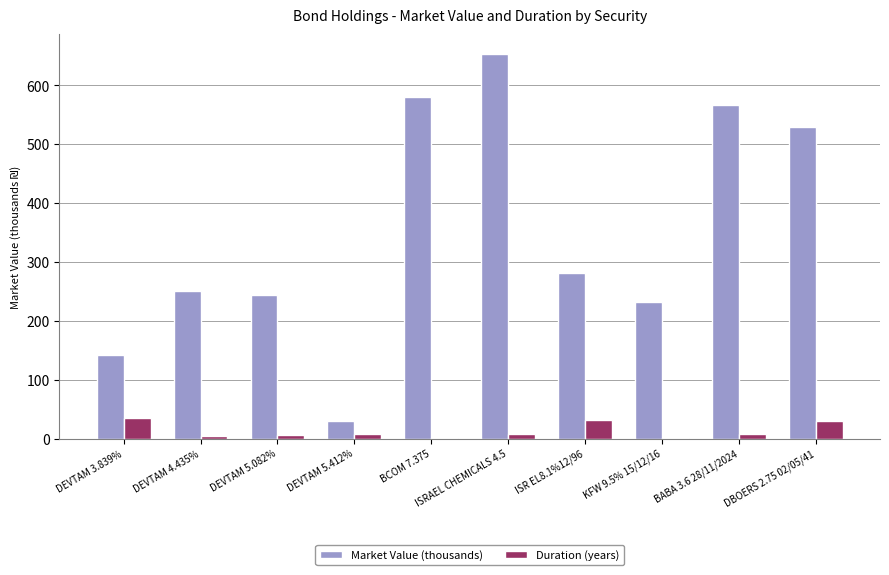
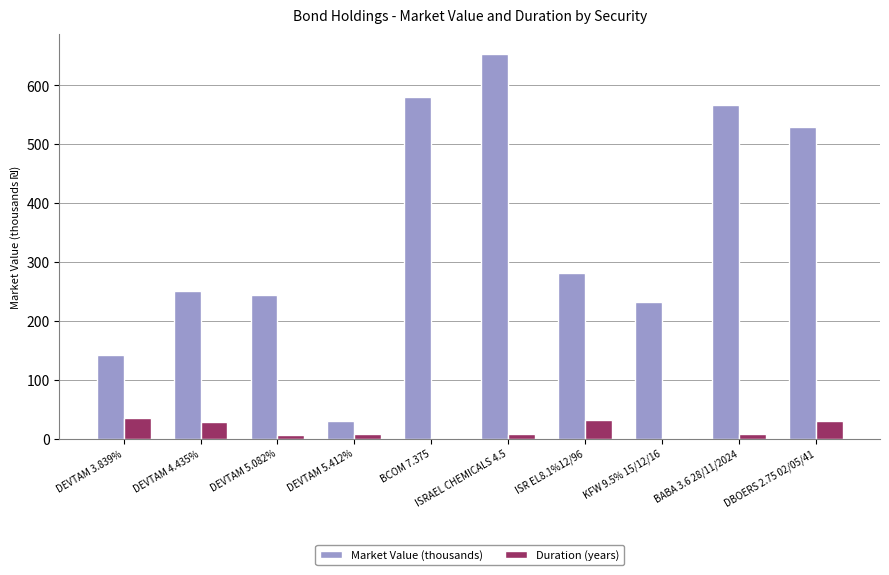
Duration (years), DEVTAM 4.435%: 0 -> 30
